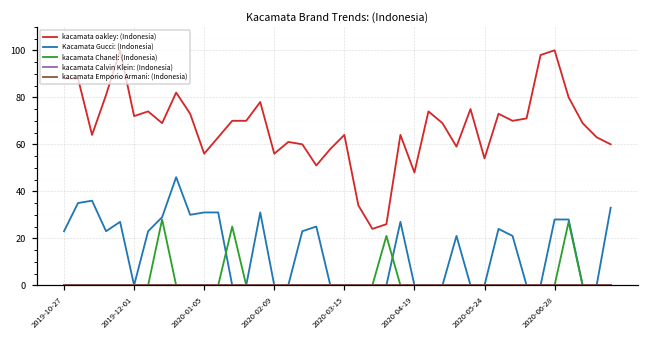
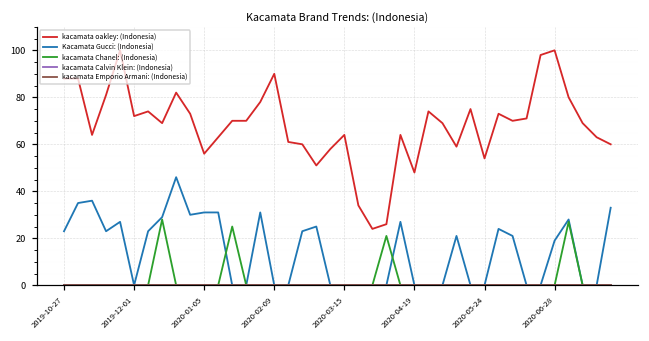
kacamata oakley: (Indonesia), 2020-02-09: 56 -> 90
Kacamata Gucci: (Indonesia), 2020-06-28: 28 -> 19
